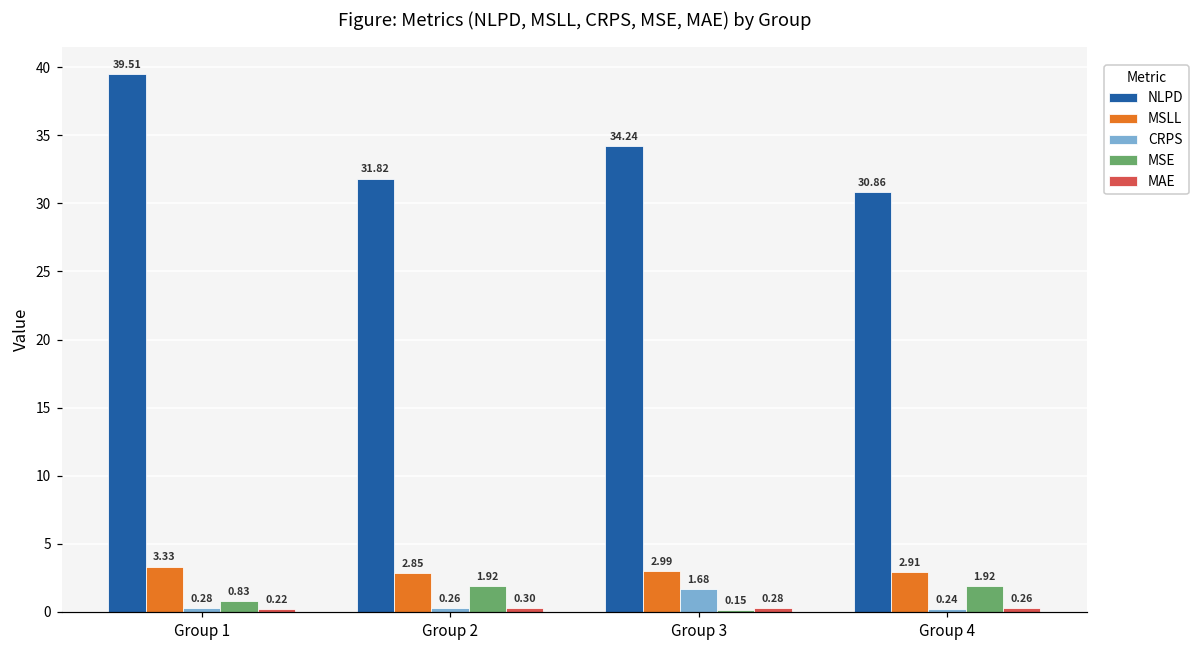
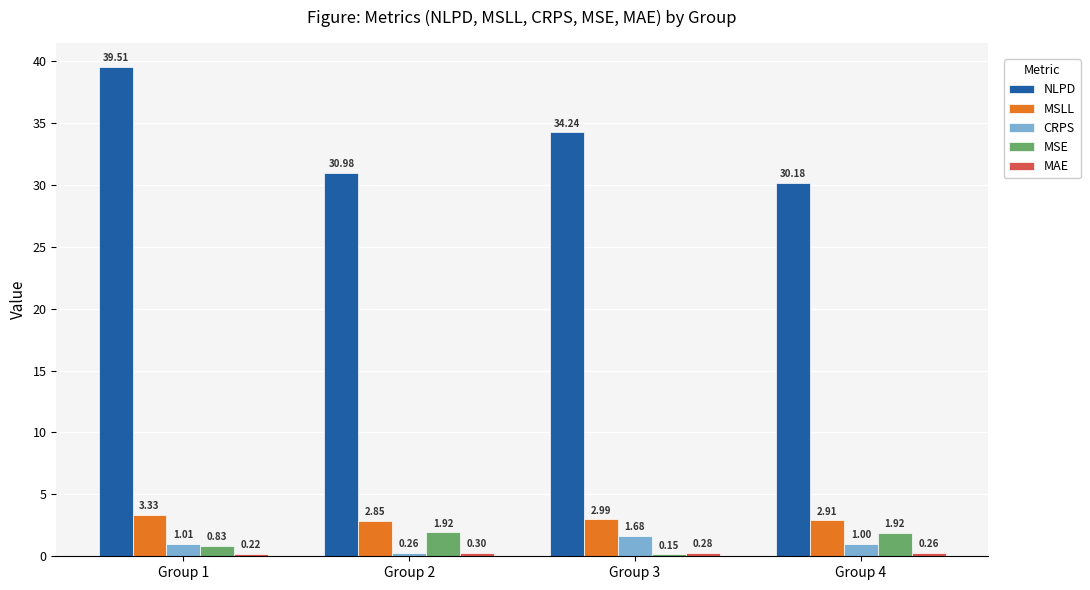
CRPS, Group 1: 0.28 -> 1.01
NLPD, Group 2: 31.82 -> 30.98
NLPD, Group 4: 30.86 -> 30.18
CRPS, Group 4: 0.24 -> 1.00
